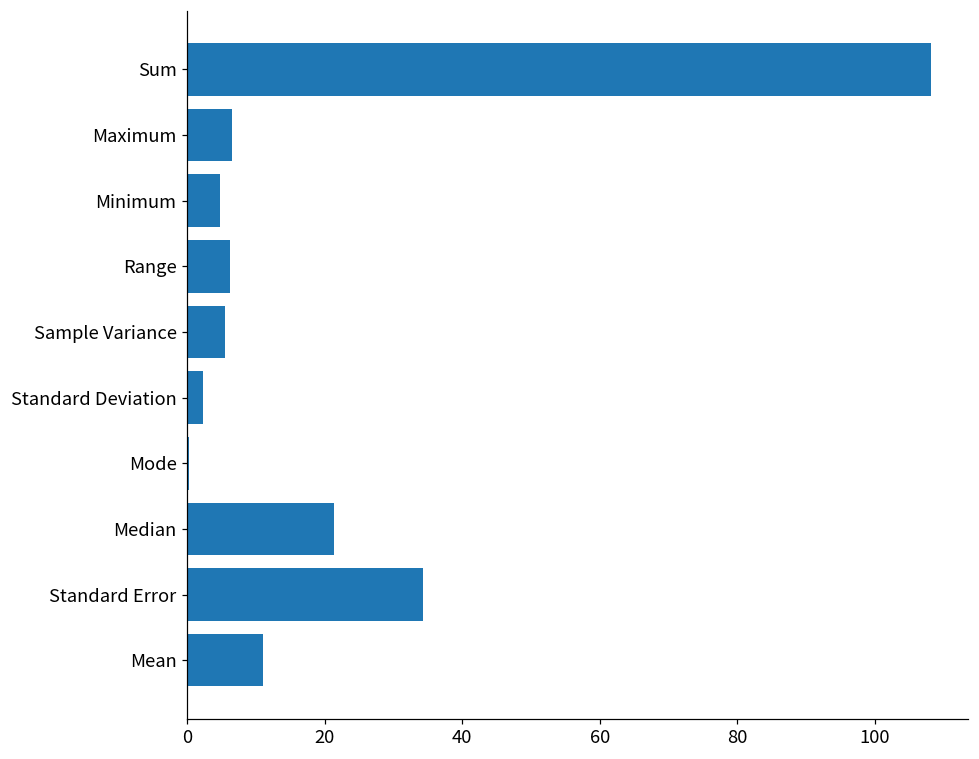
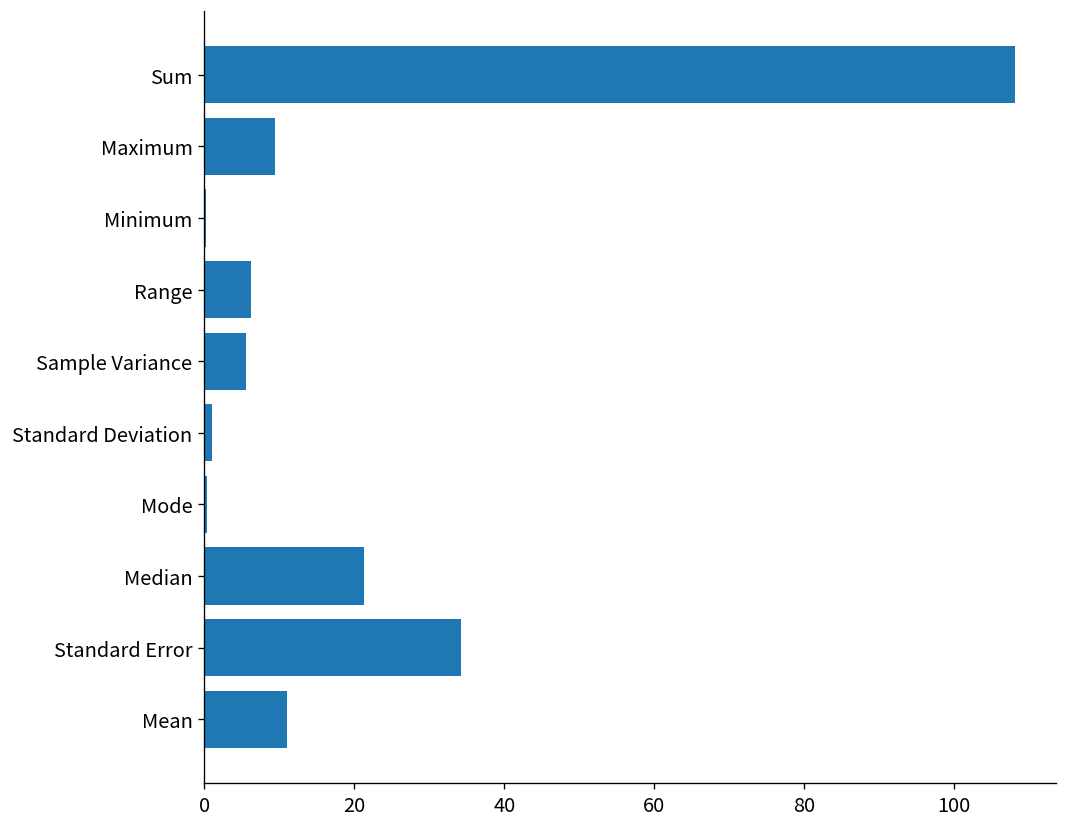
Maximum: 7 -> 9
Minimum: 5 -> 0
Standard Deviation: 2 -> 1
